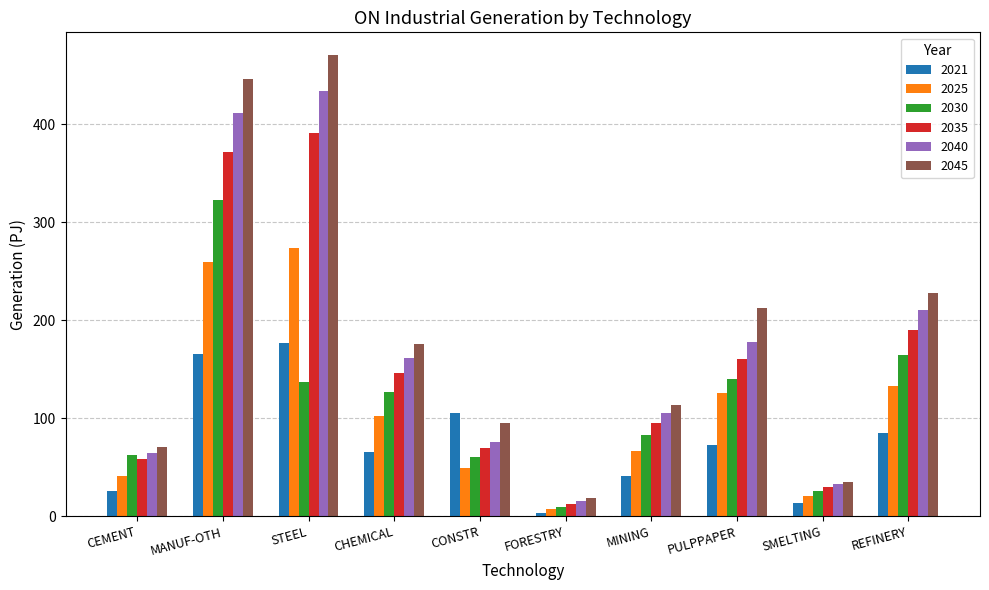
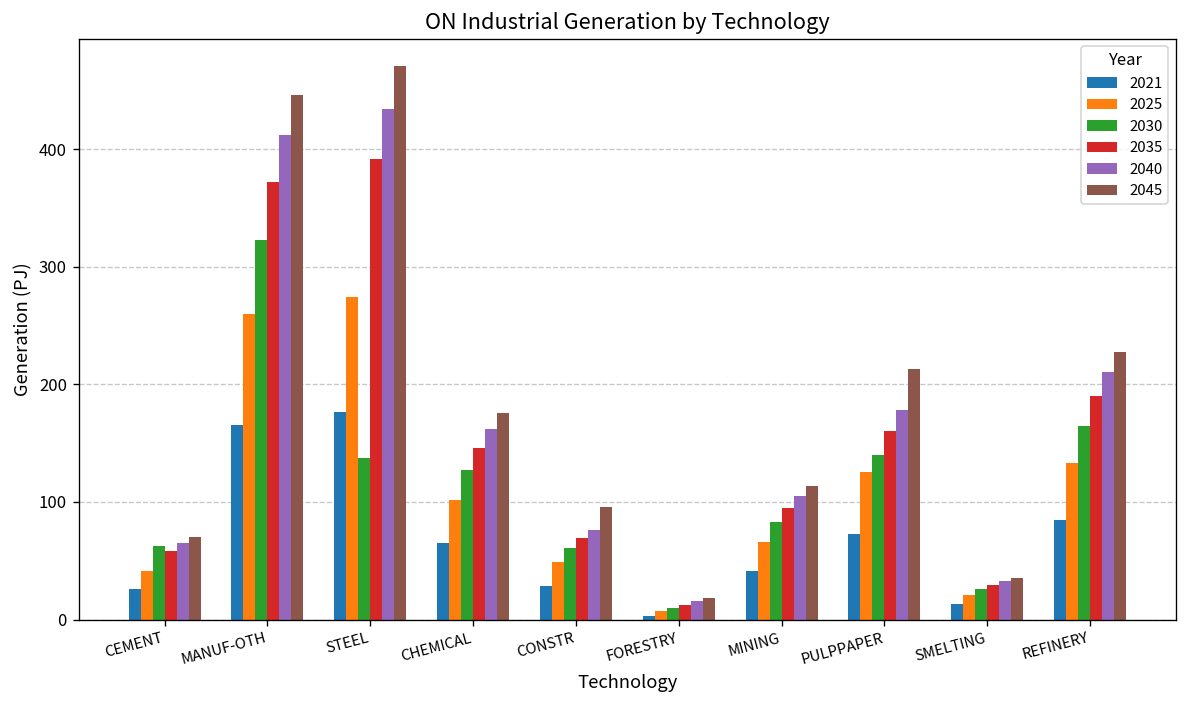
2021, CONSTR: 100 -> 30
